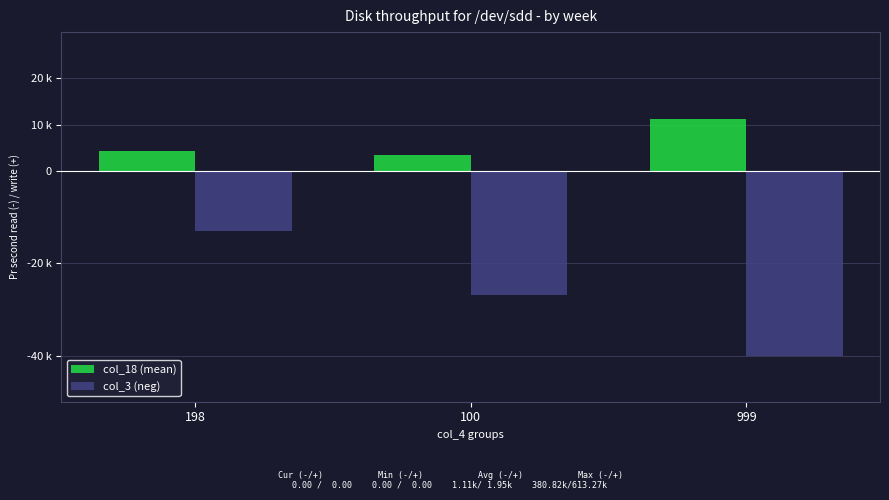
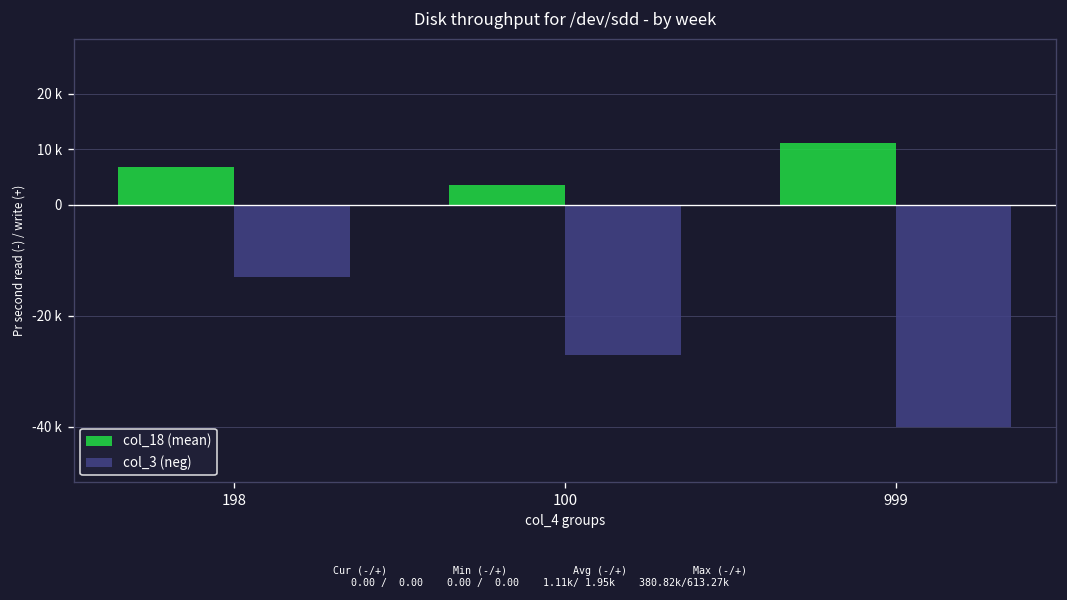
col_18 (mean), 198: 4000 -> 7000
